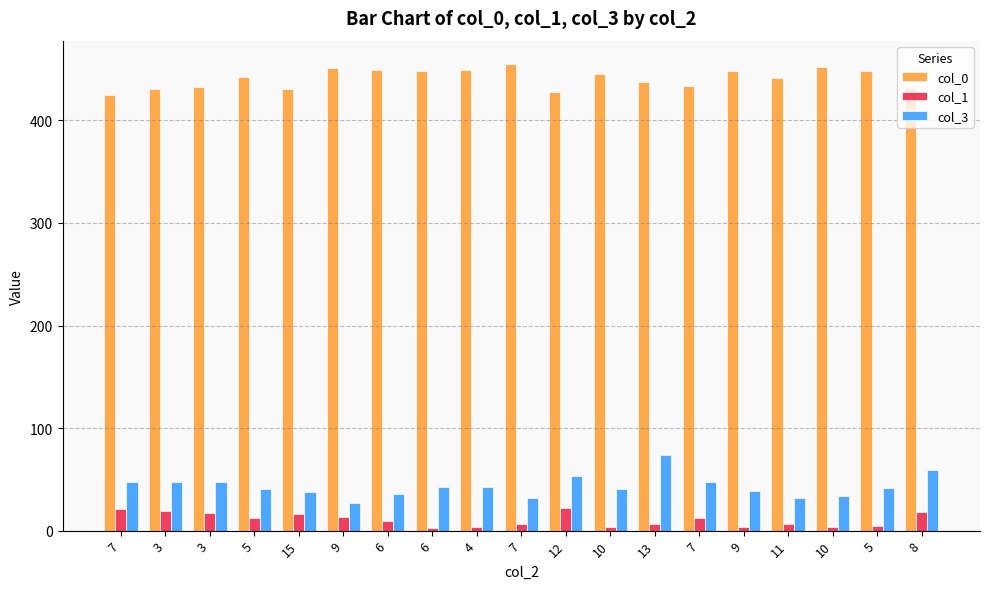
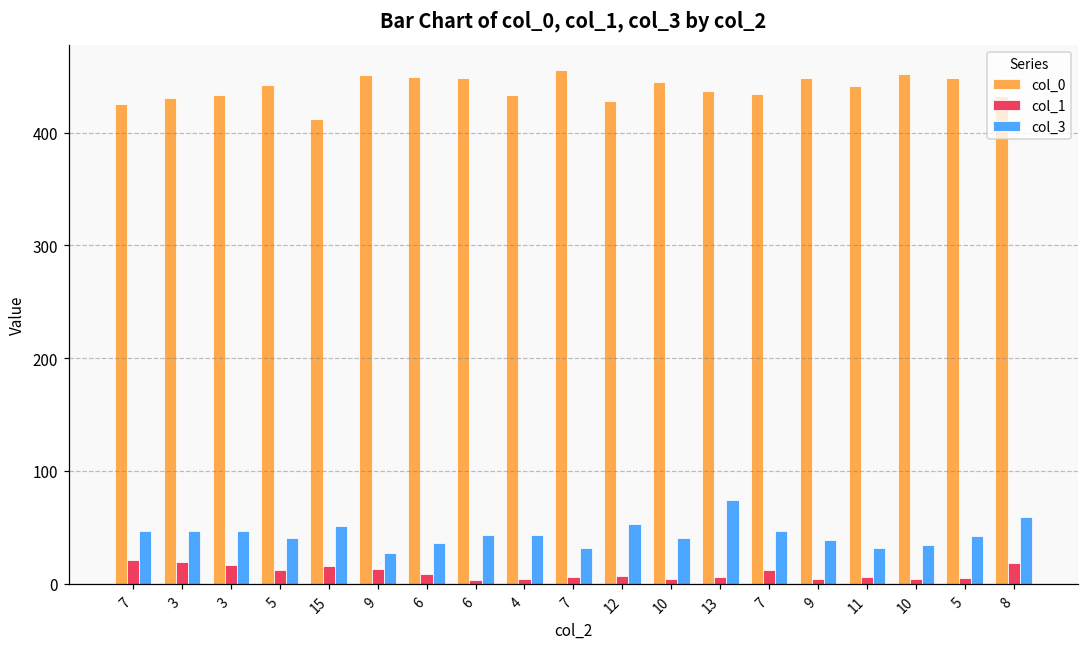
col_0, 15: 431 -> 412
col_3, 15: 38 -> 51
col_0, 4: 449 -> 433
col_1, 12: 22 -> 7
